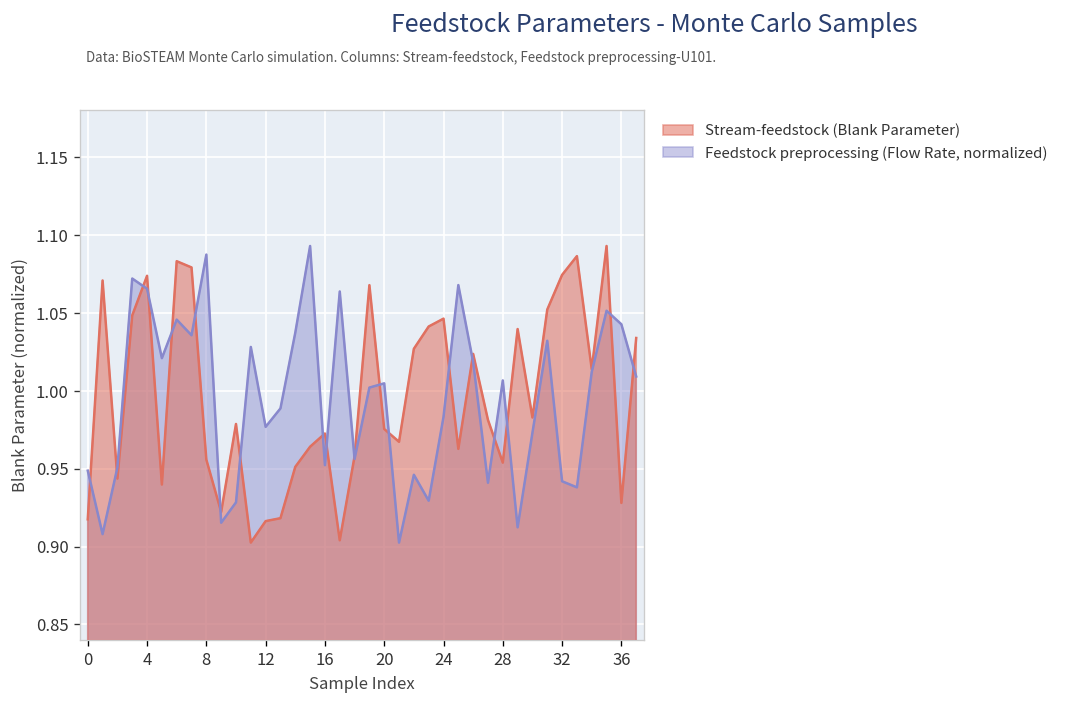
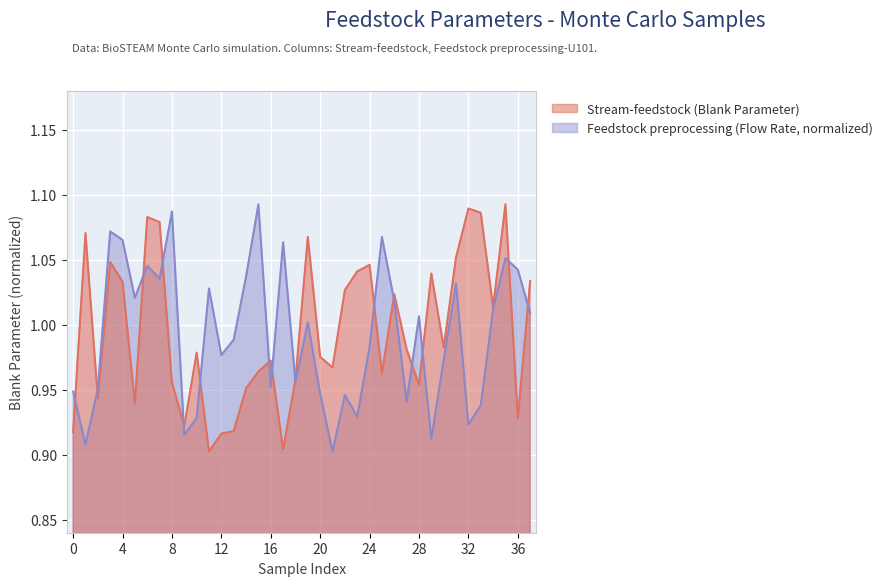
Stream-feedstock (Blank Parameter), 4: 1.074 -> 1.033
Feedstock preprocessing (Flow Rate, normalized), 20: 1.005 -> 0.947
Stream-feedstock (Blank Parameter), 32: 1.074 -> 1.090
Feedstock preprocessing (Flow Rate, normalized), 32: 0.942 -> 0.923
